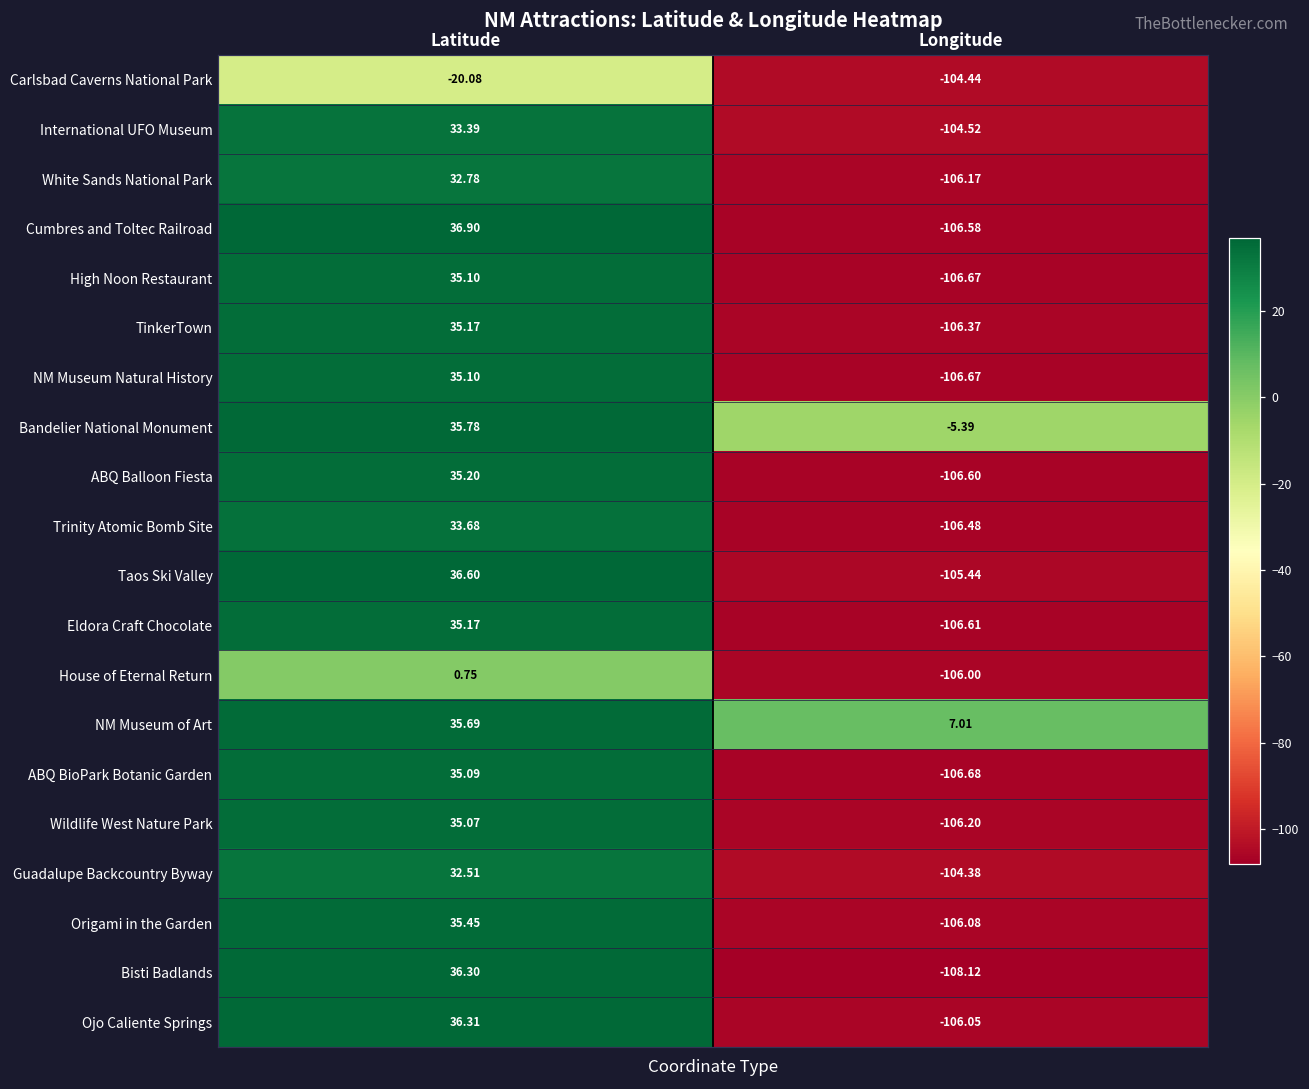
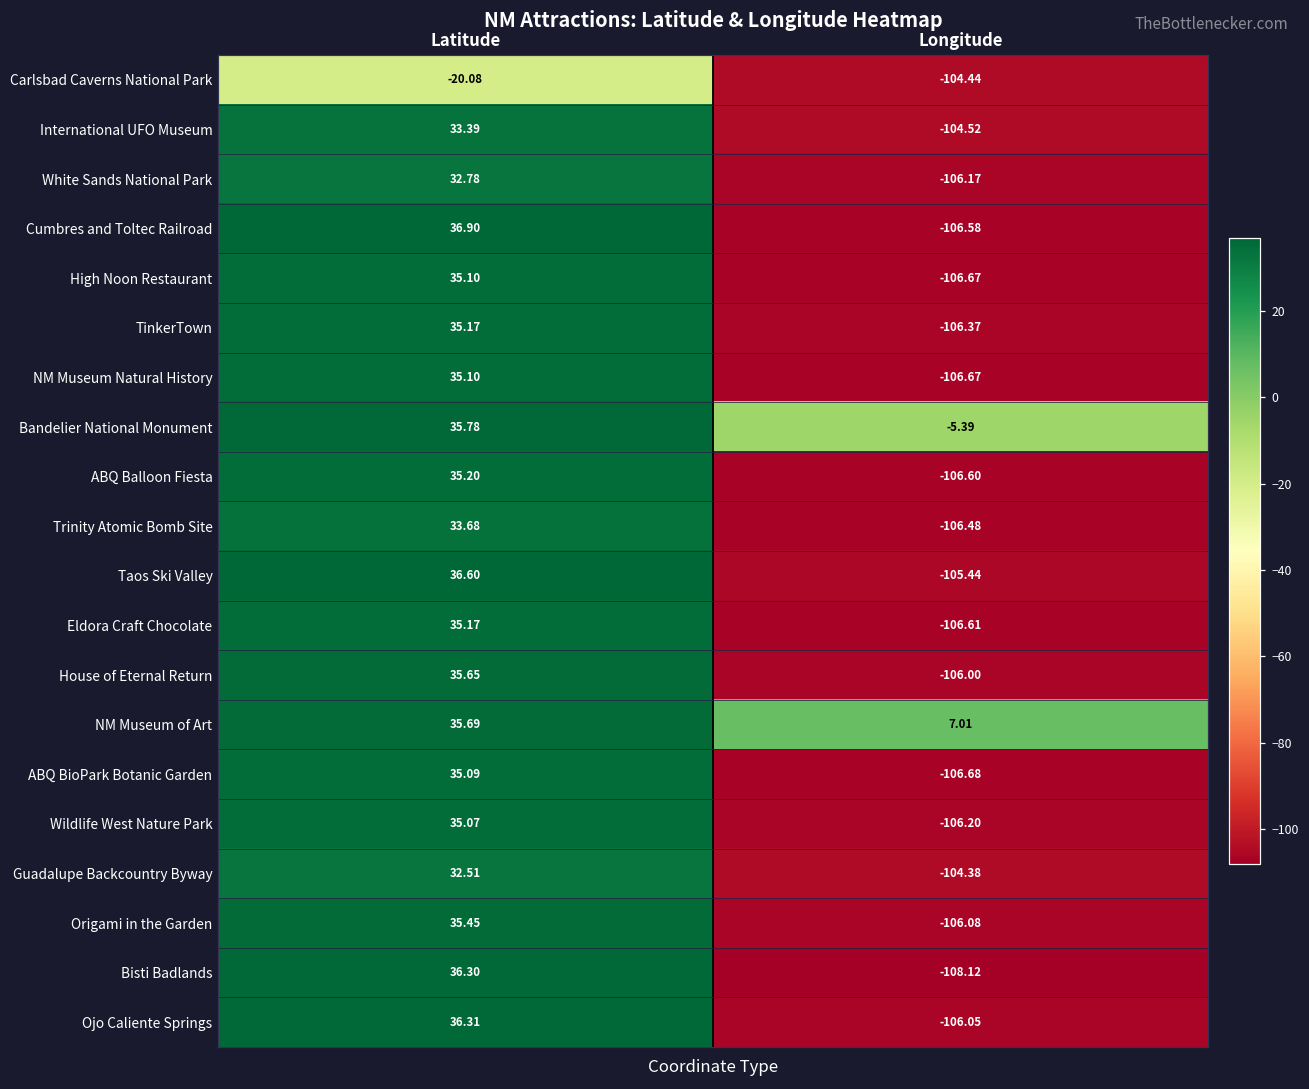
House of Eternal Return, Latitude: 0.75 -> 35.65
